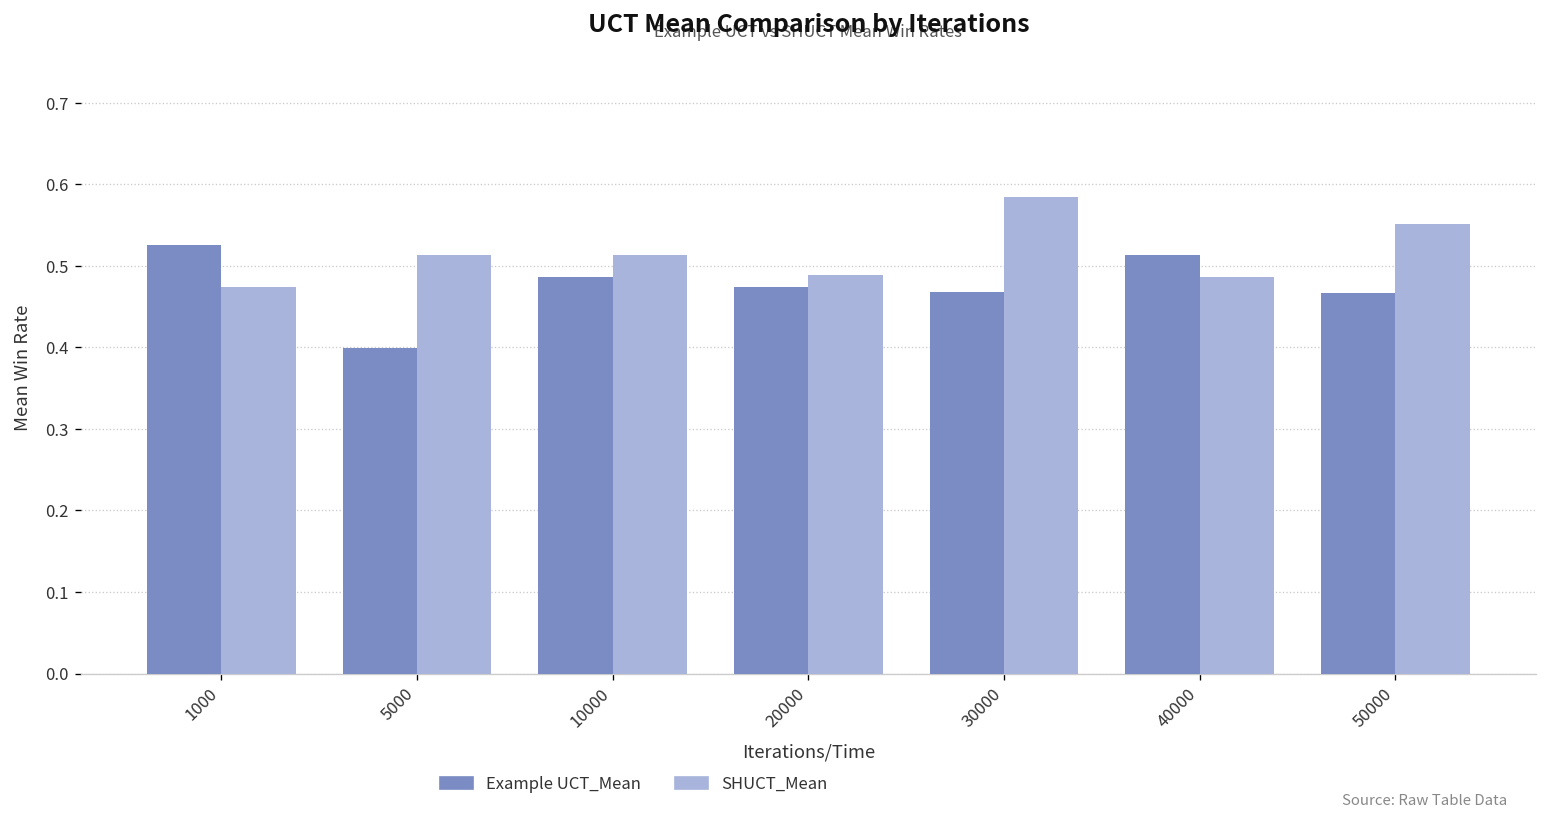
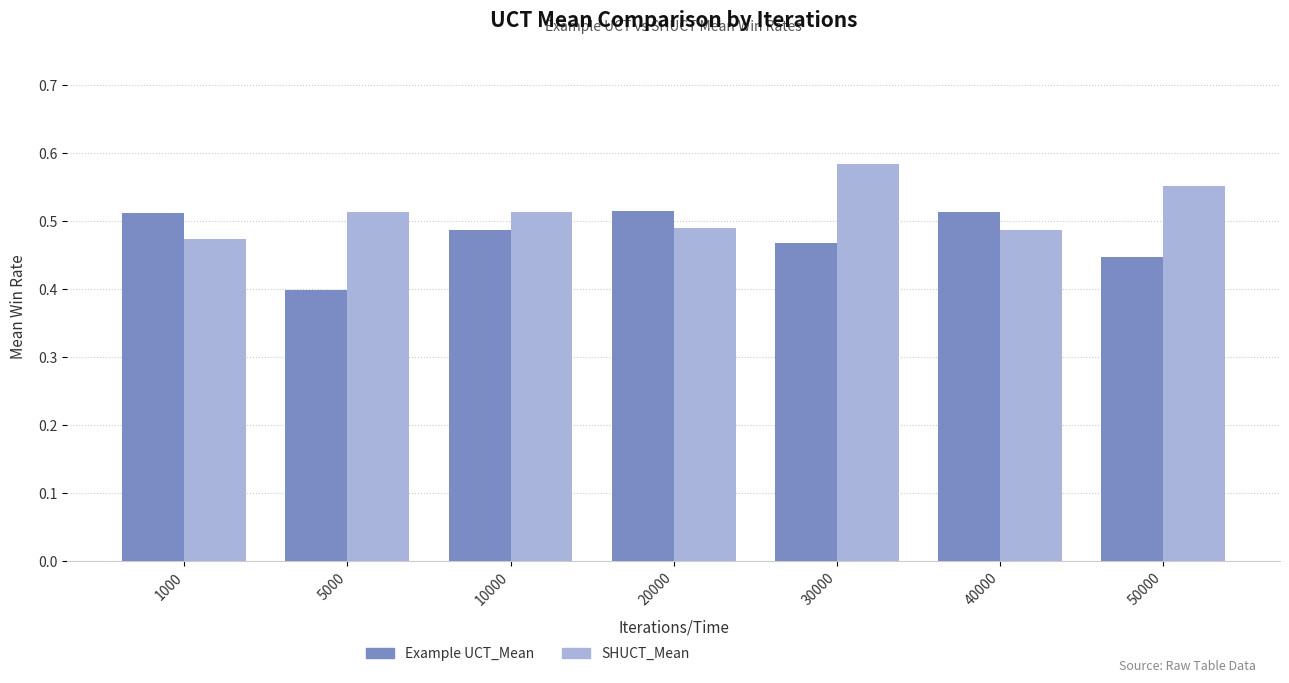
Example UCT_Mean, 1000: 0.53 -> 0.51
Example UCT_Mean, 20000: 0.47 -> 0.52
Example UCT_Mean, 50000: 0.47 -> 0.45
